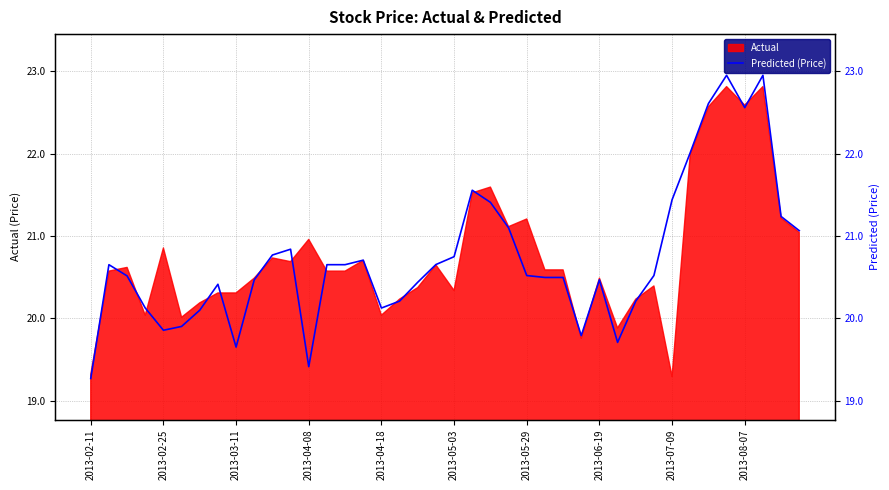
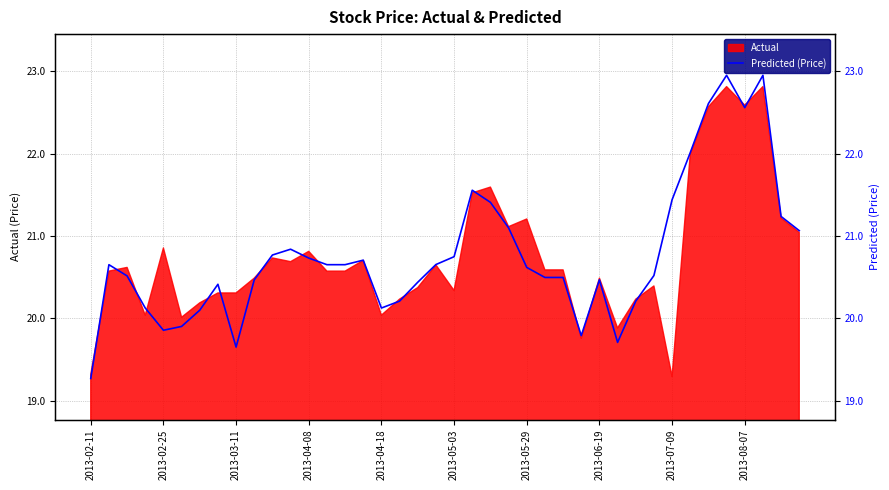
Predicted (Price), 2013-04-08: 19.4 -> 20.7
Actual, 2013-04-08: 21.0 -> 20.8
Predicted (Price), 2013-05-29: 20.5 -> 20.6
